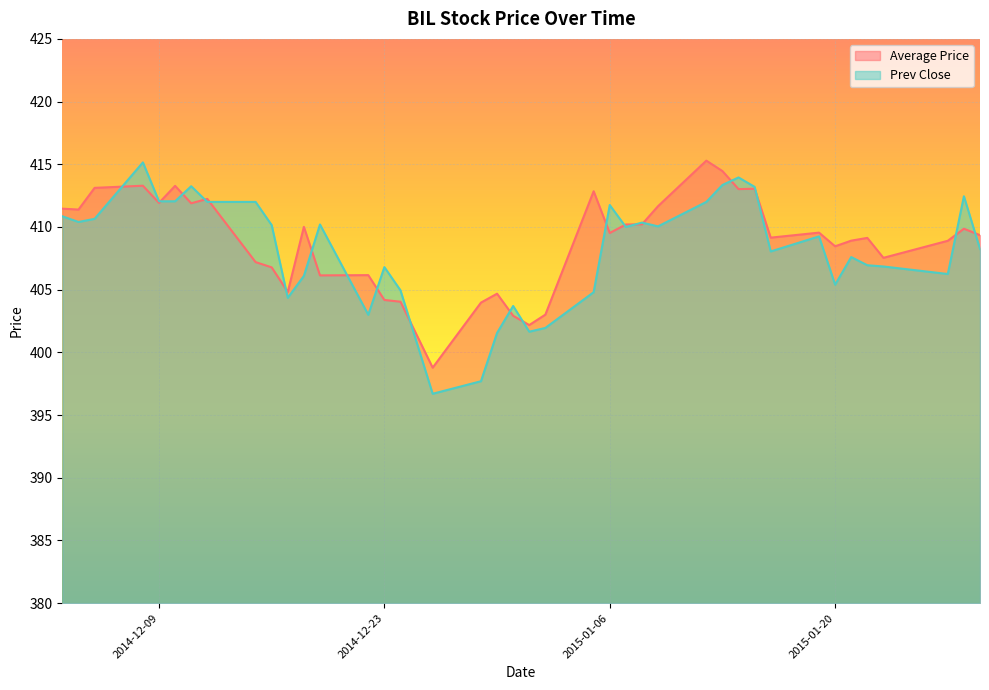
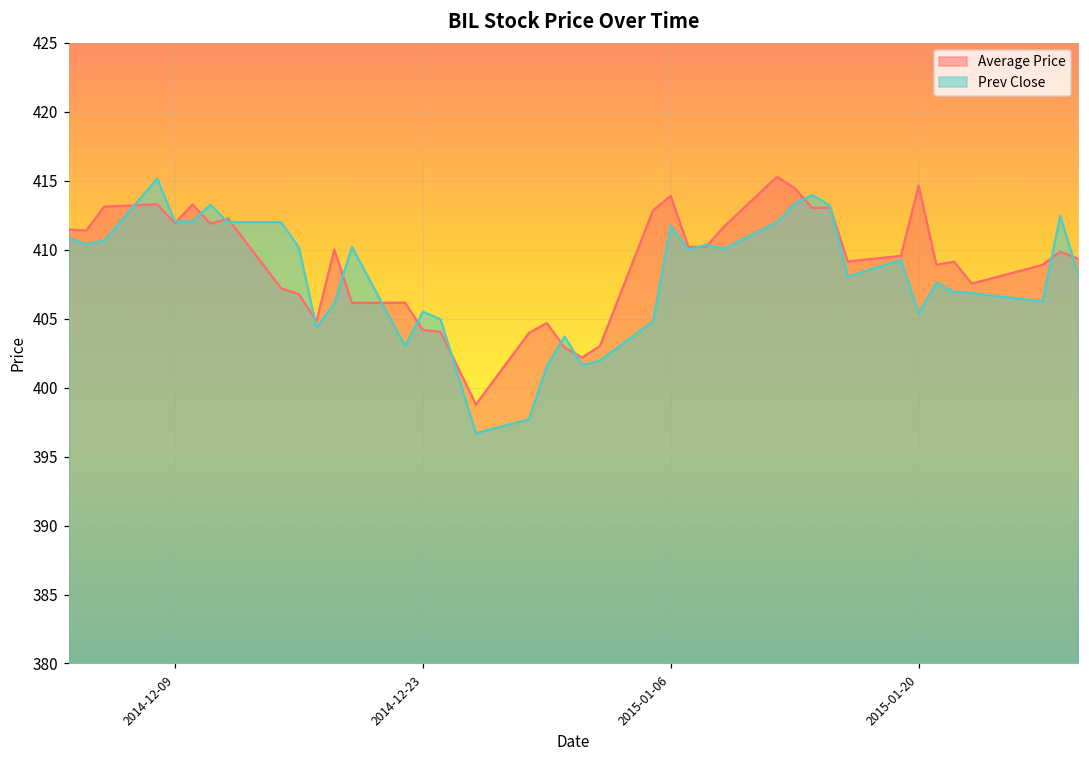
Prev Close, 2014-12-23: 406.8 -> 405.5
Average Price, 2015-01-06: 409.5 -> 413.9
Average Price, 2015-01-20: 408.5 -> 414.7
